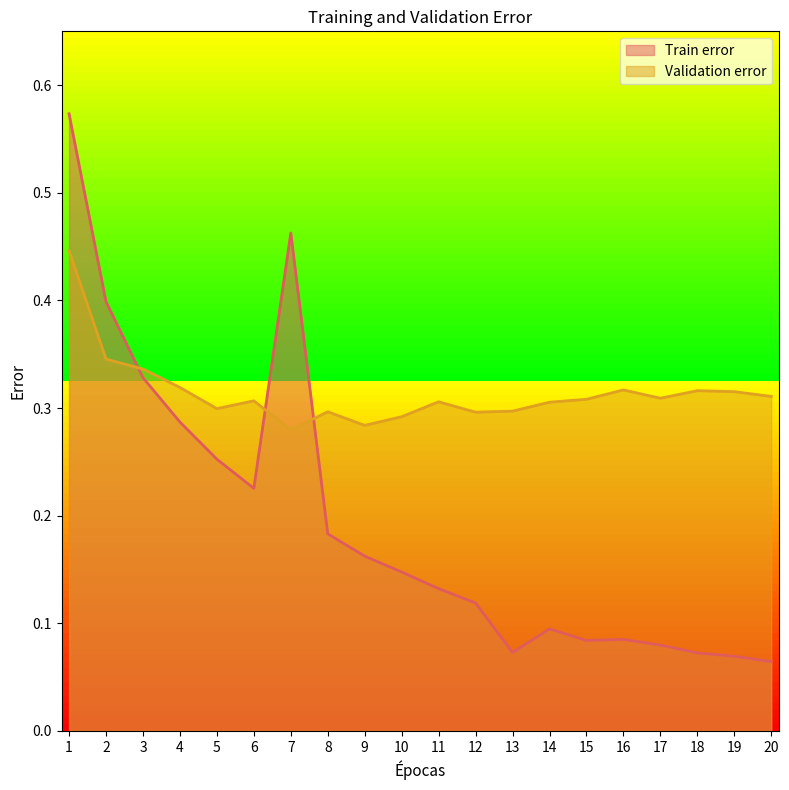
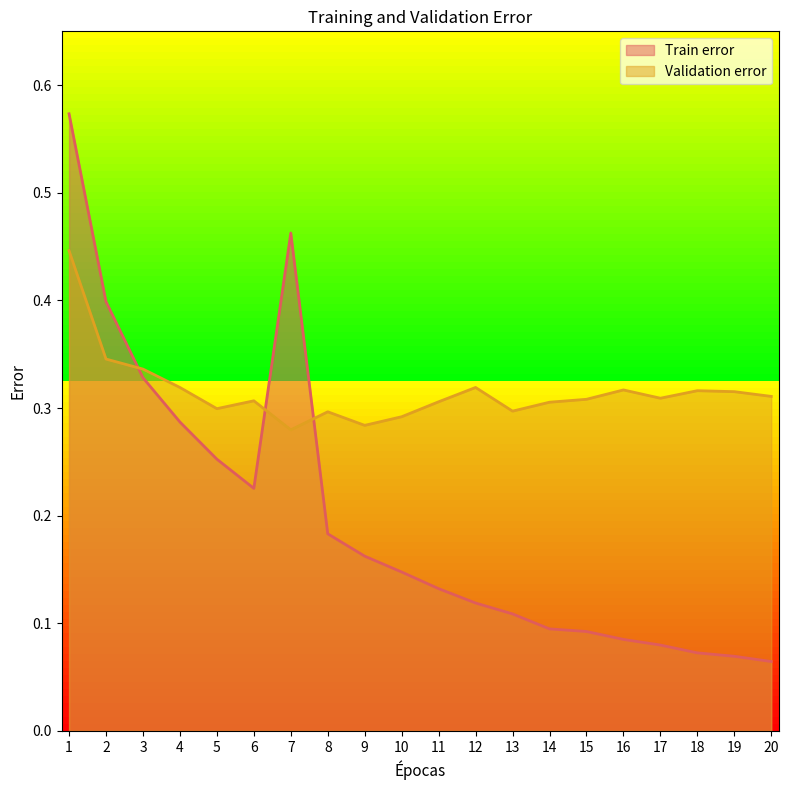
Validation error, 12: 0.296 -> 0.319
Train error, 13: 0.073 -> 0.109
Train error, 15: 0.084 -> 0.092
